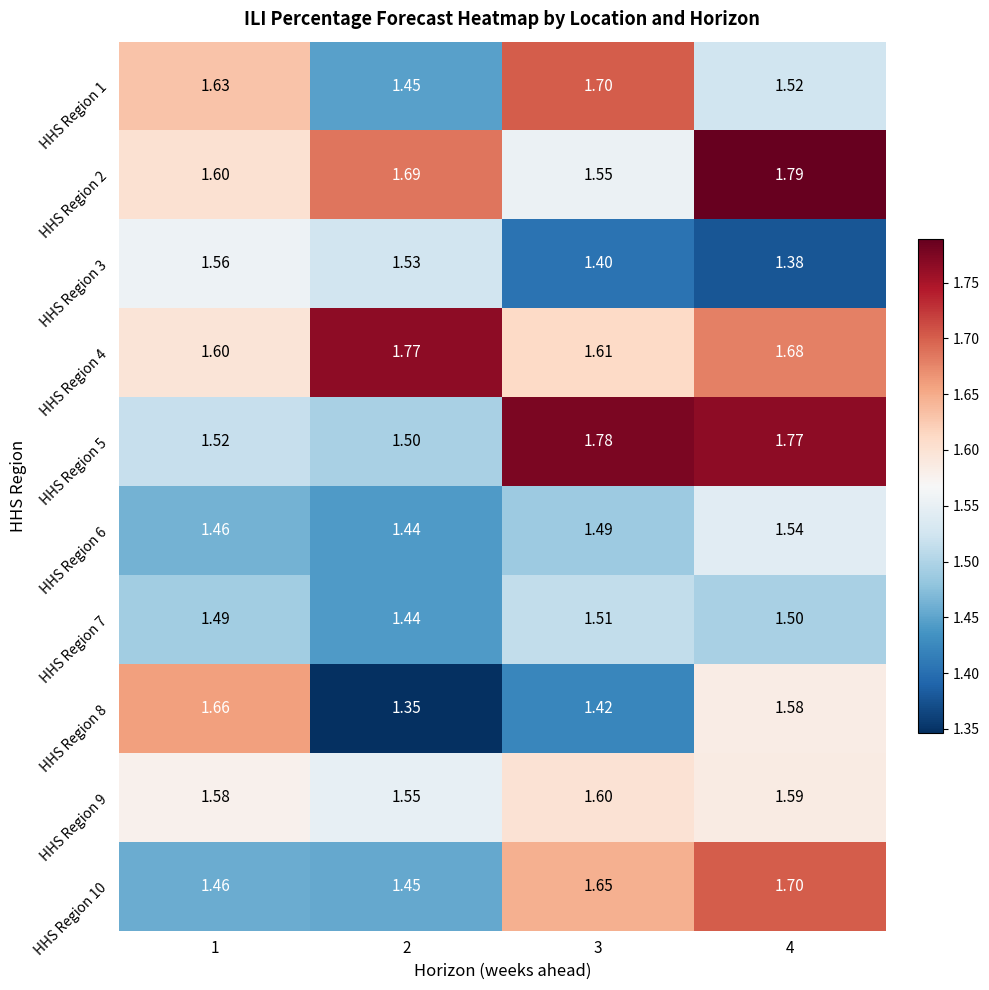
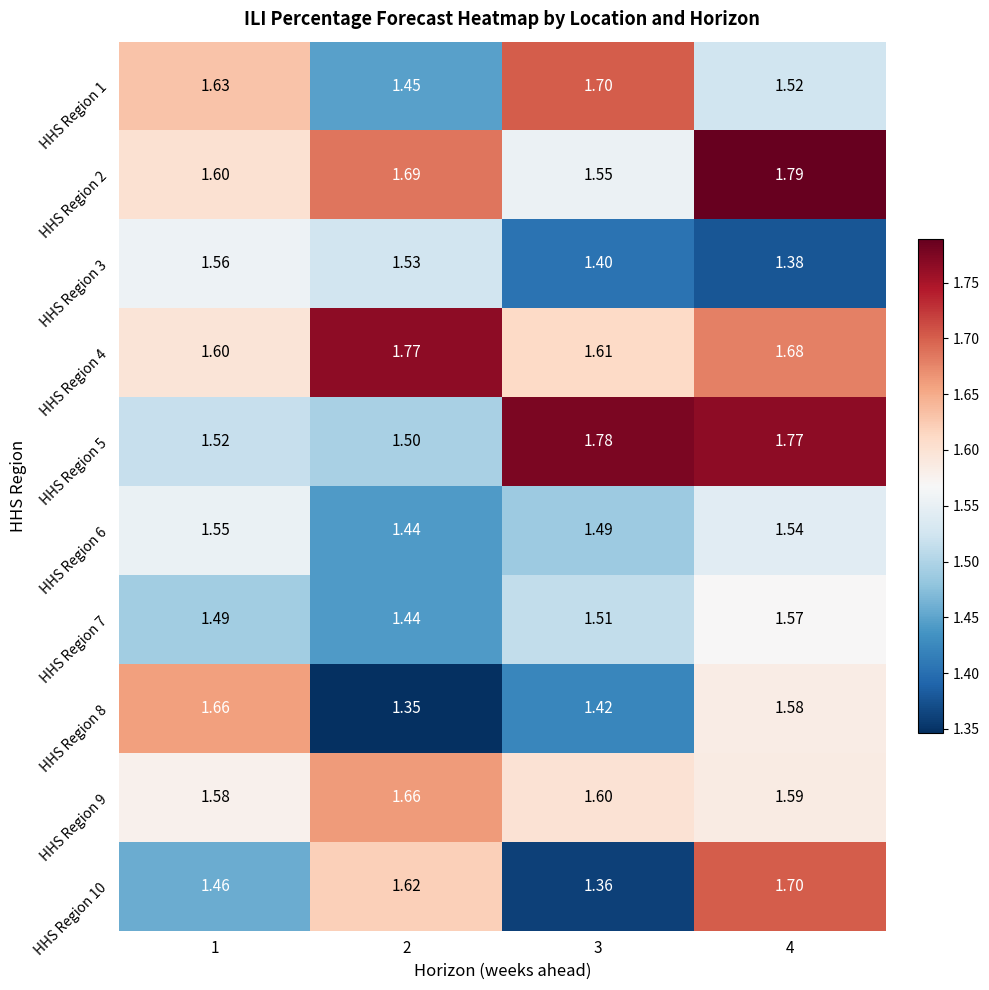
HHS Region 6, 1: 1.46 -> 1.55
HHS Region 7, 4: 1.50 -> 1.57
HHS Region 9, 2: 1.55 -> 1.66
HHS Region 10, 2: 1.45 -> 1.62
HHS Region 10, 3: 1.65 -> 1.36
